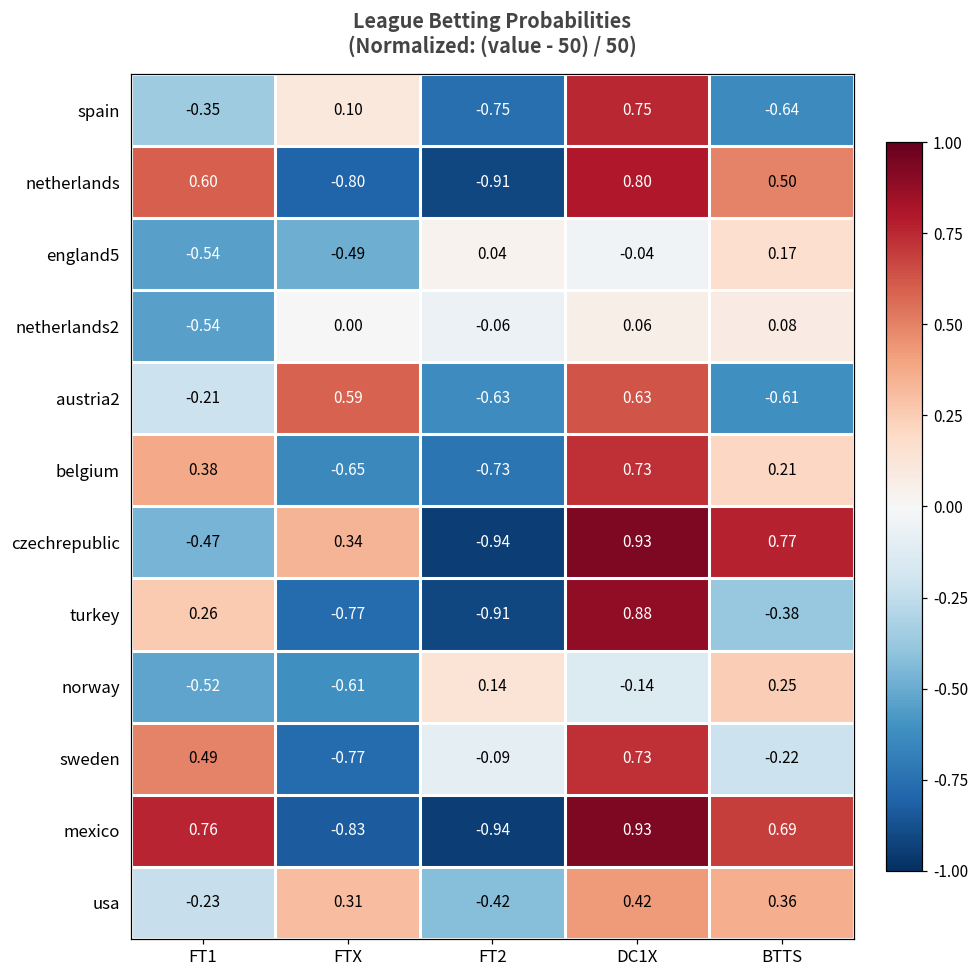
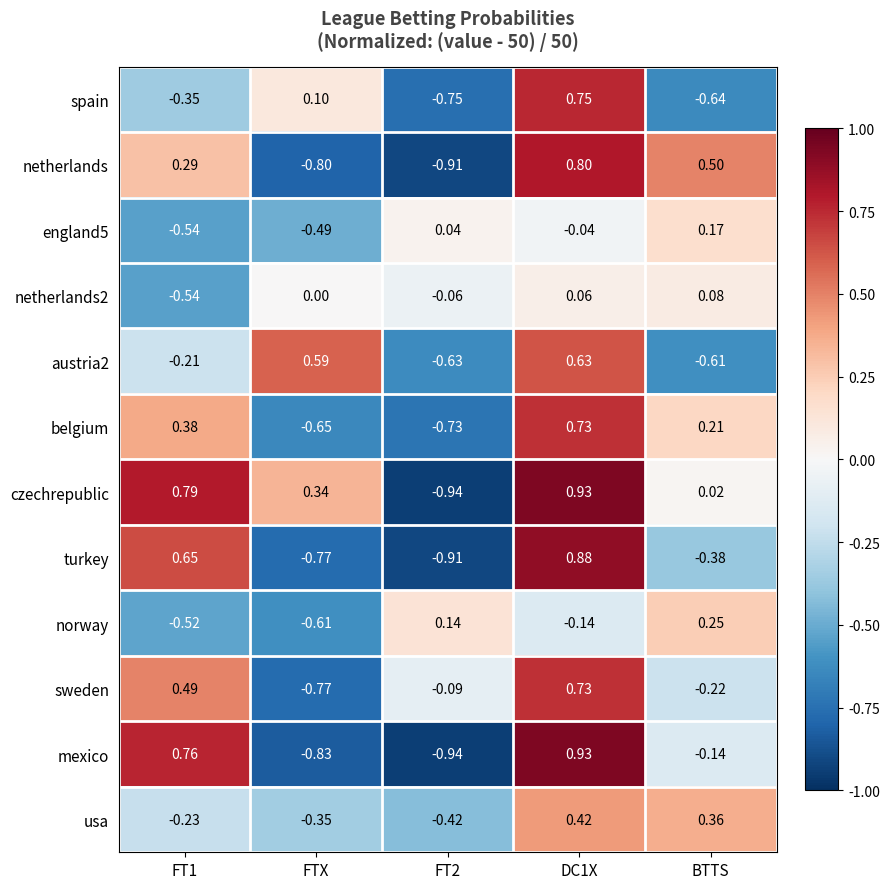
netherlands, FT1: 0.60 -> 0.29
czechrepublic, FT1: -0.47 -> 0.79
czechrepublic, BTTS: 0.77 -> 0.02
turkey, FT1: 0.26 -> 0.65
mexico, BTTS: 0.69 -> -0.14
usa, FTX: 0.31 -> -0.35
